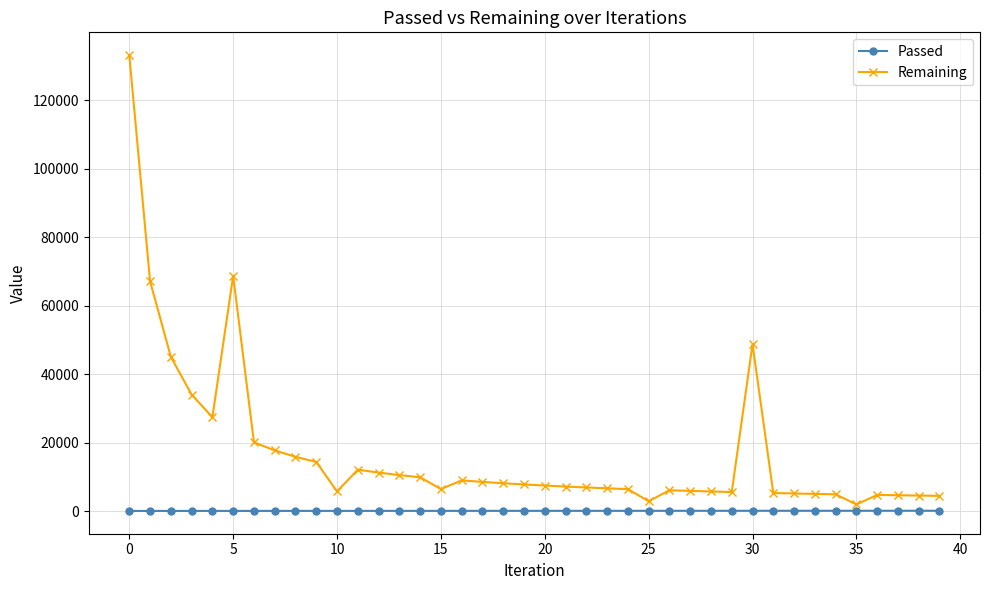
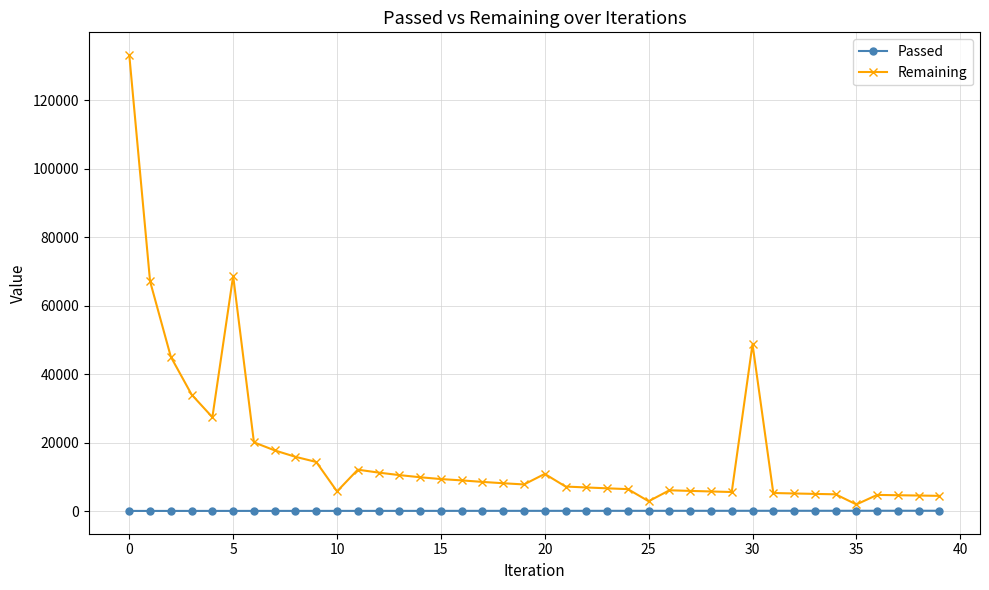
Remaining, 15: 7000 -> 9000
Remaining, 20: 8000 -> 11000
